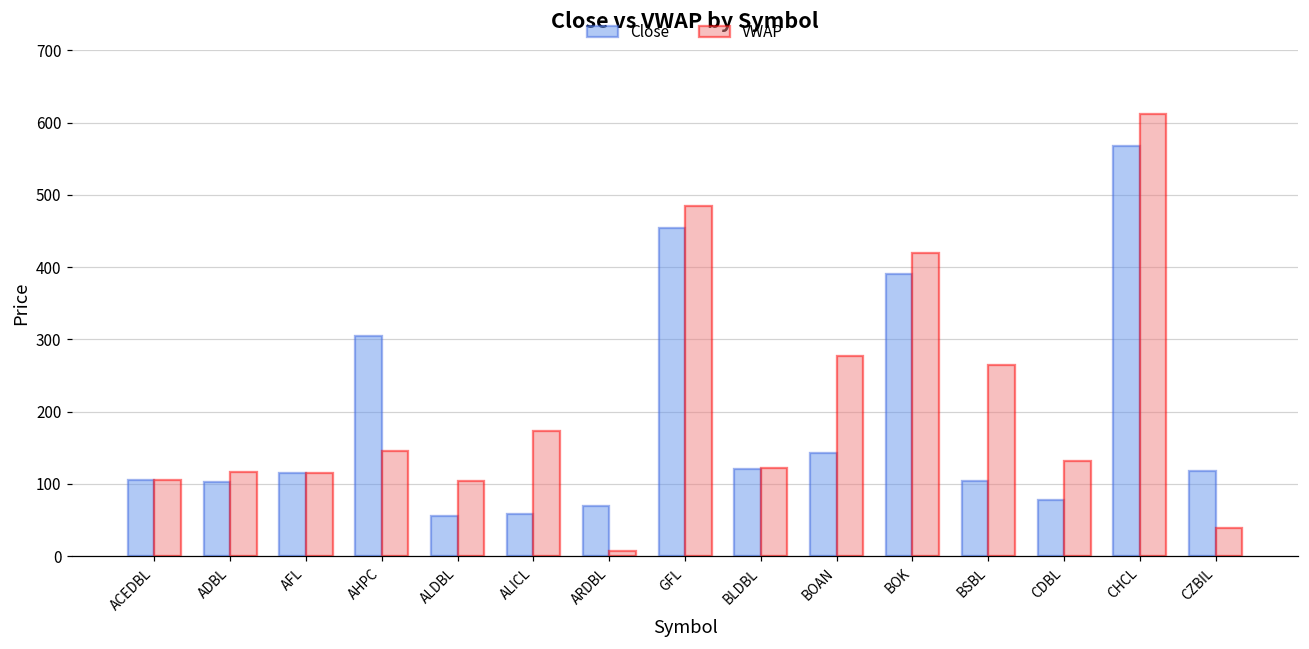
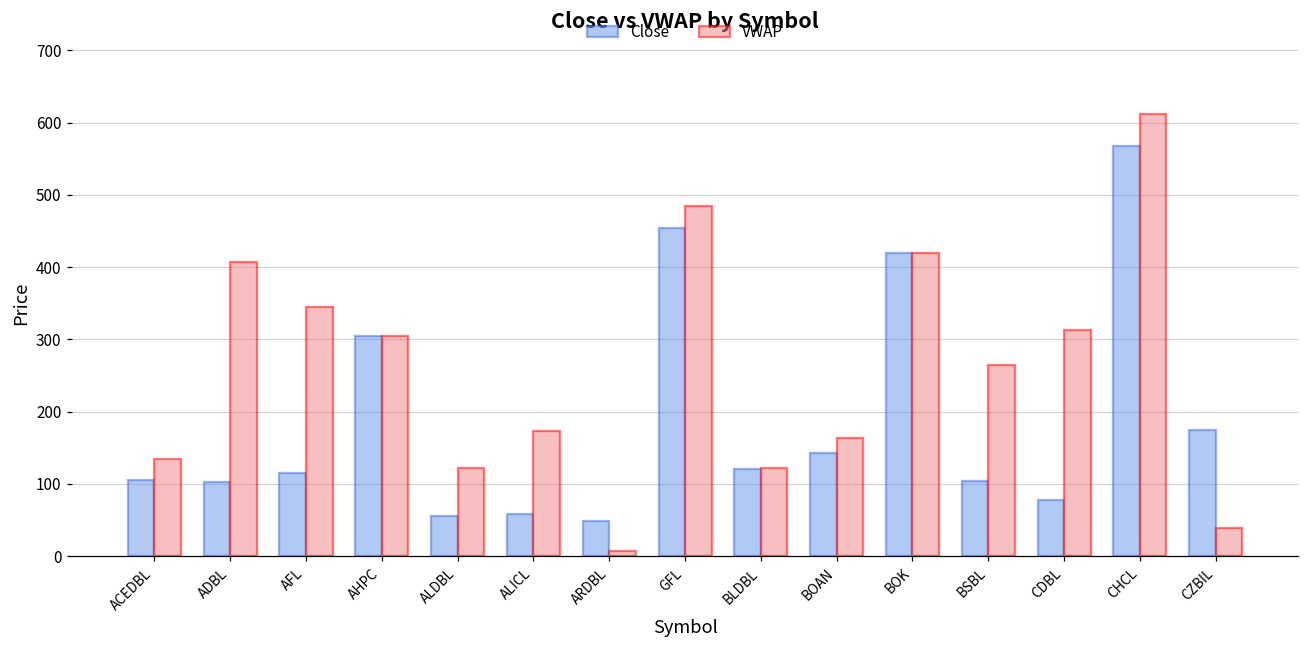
VWAP, ACEDBL: 110 -> 130
VWAP, ADBL: 120 -> 410
VWAP, AFL: 120 -> 350
VWAP, AHPC: 150 -> 310
VWAP, ALDBL: 100 -> 120
Close, ARDBL: 70 -> 50
VWAP, BOAN: 280 -> 160
Close, BOK: 390 -> 420
VWAP, CDBL: 130 -> 310
Close, CZBIL: 120 -> 170
